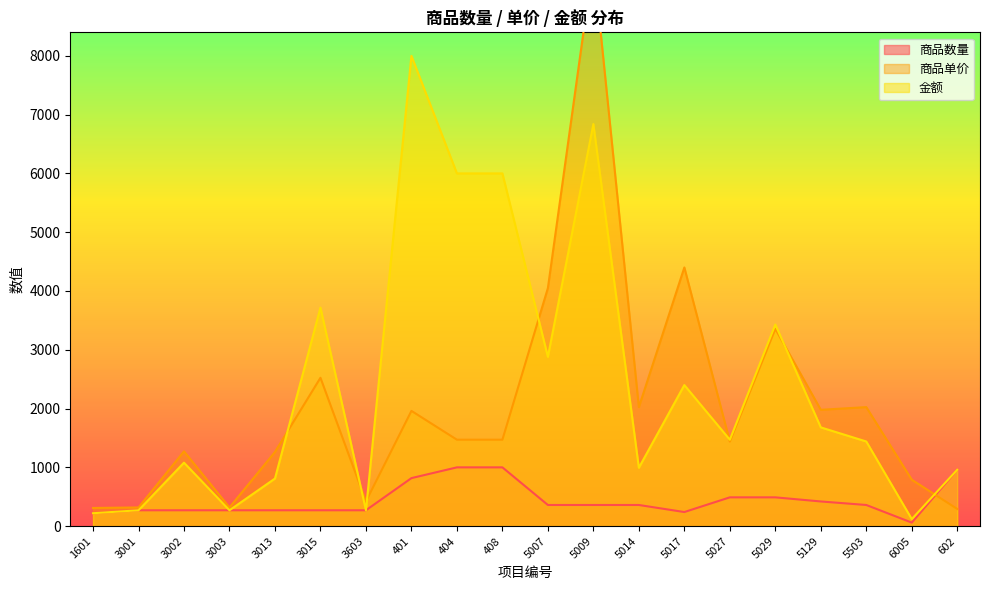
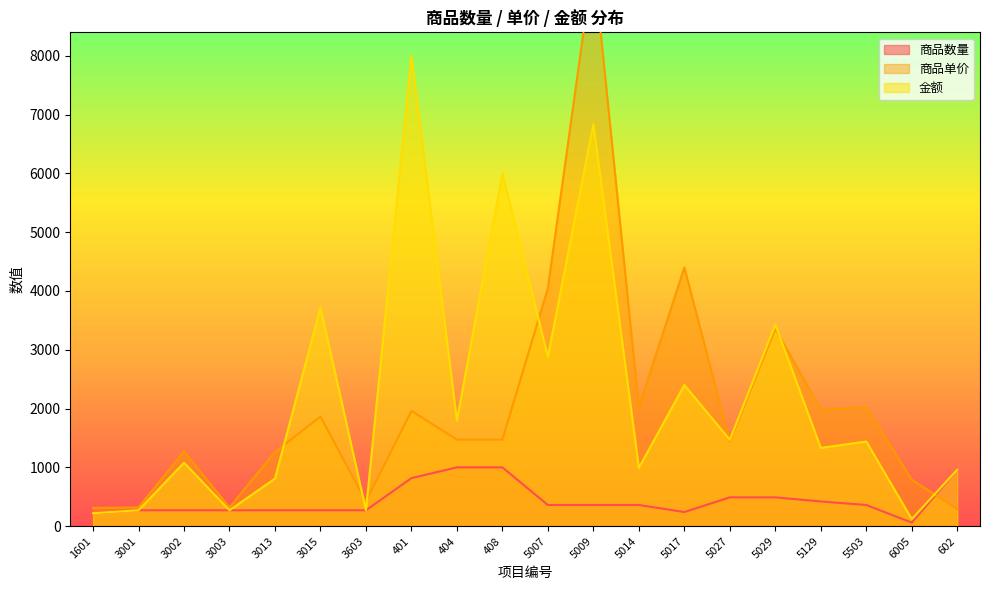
商品单价, 3015: 2500 -> 1900
金额, 404: 6000 -> 1800
金额, 5129: 1700 -> 1300
